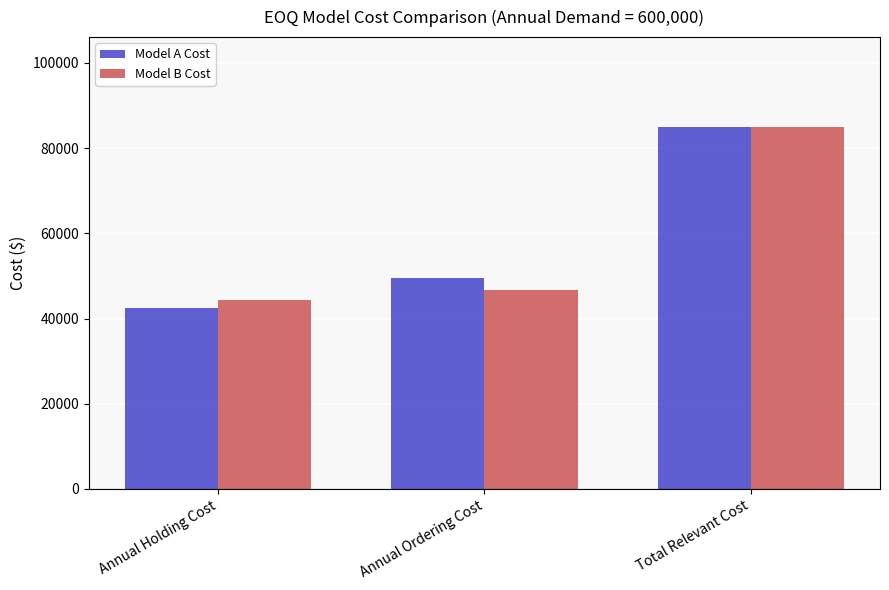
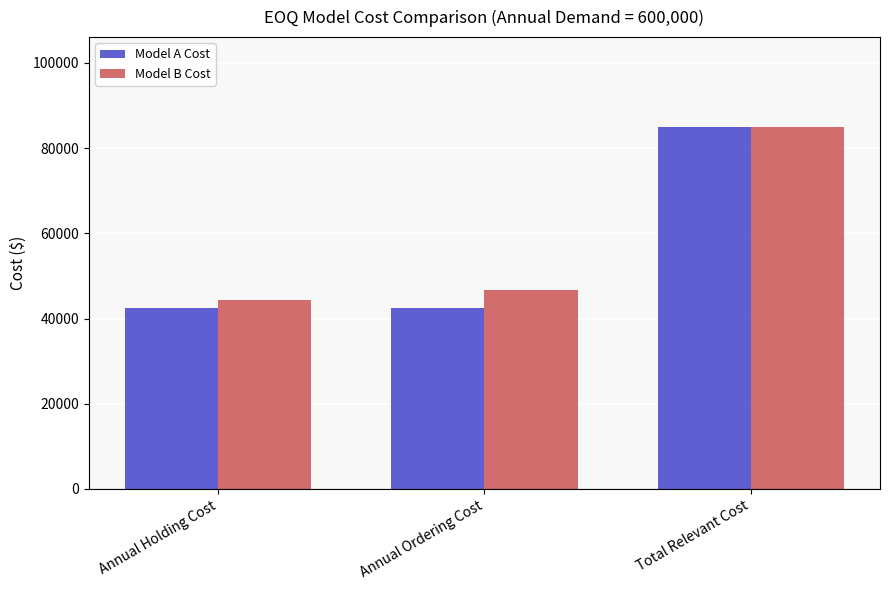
Model A Cost, Annual Ordering Cost: 50000 -> 42000
